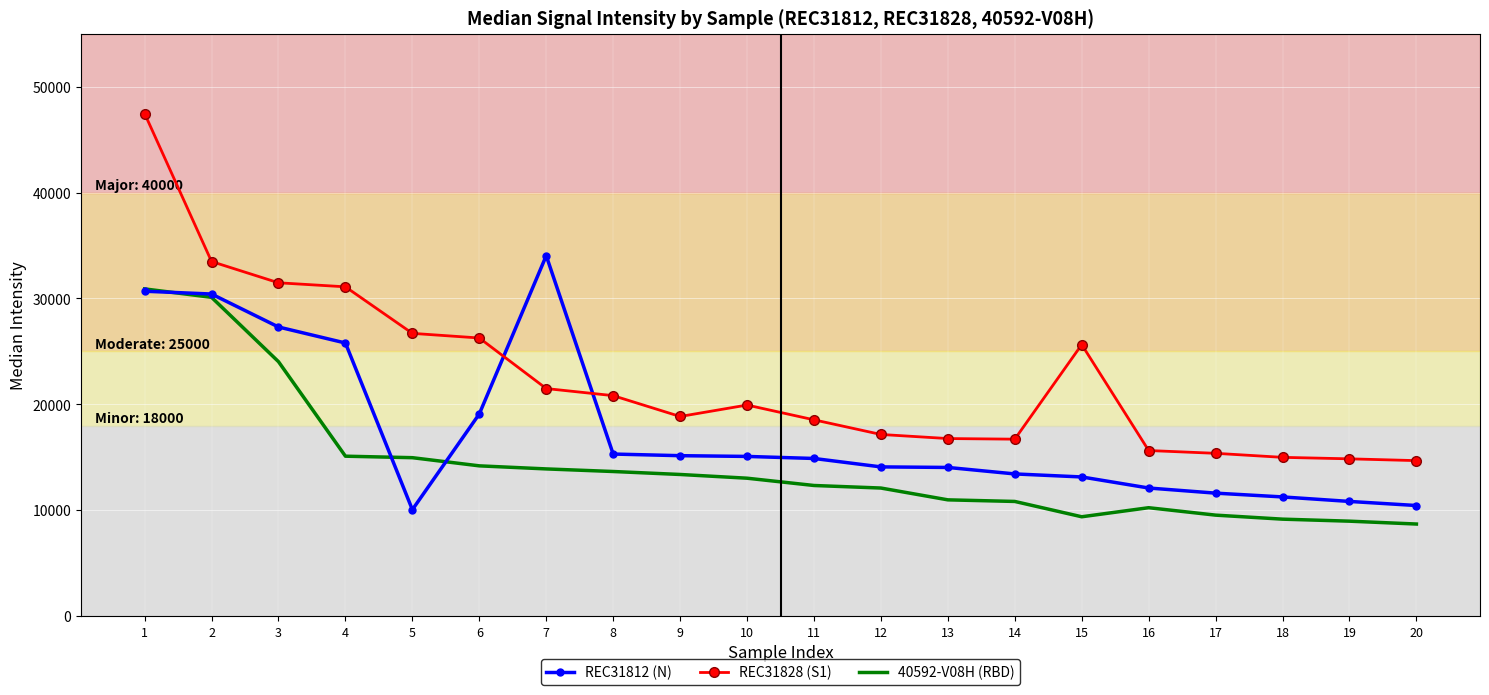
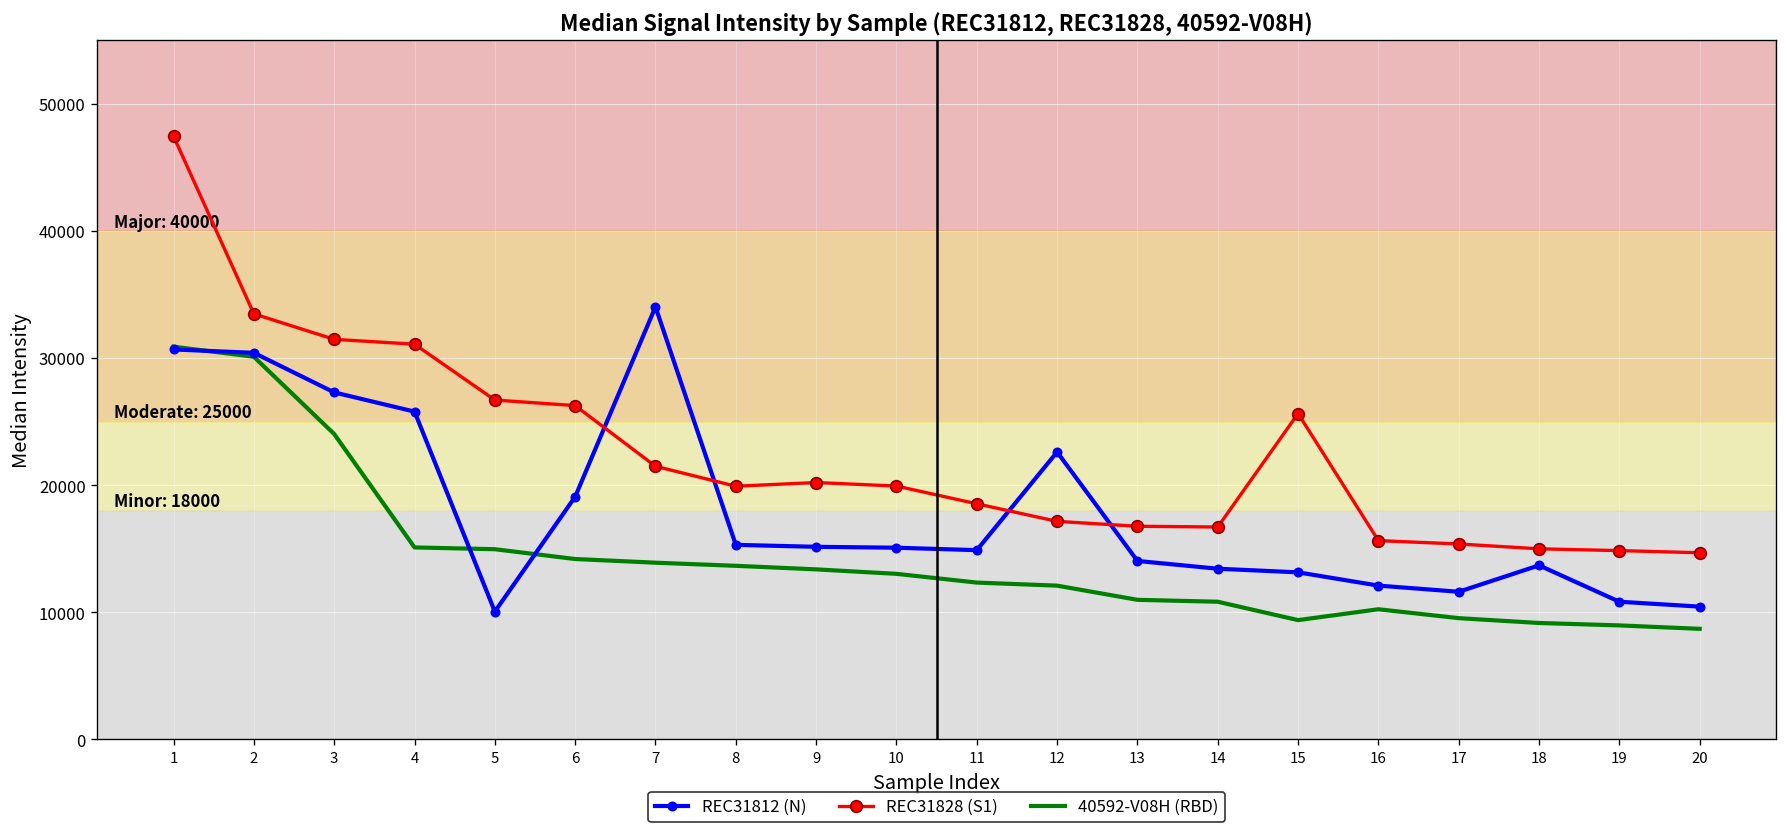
REC31828 (S1), 8: 20800 -> 19900
REC31828 (S1), 9: 18900 -> 20200
REC31812 (N), 12: 14100 -> 22600
REC31812 (N), 18: 11300 -> 13700
